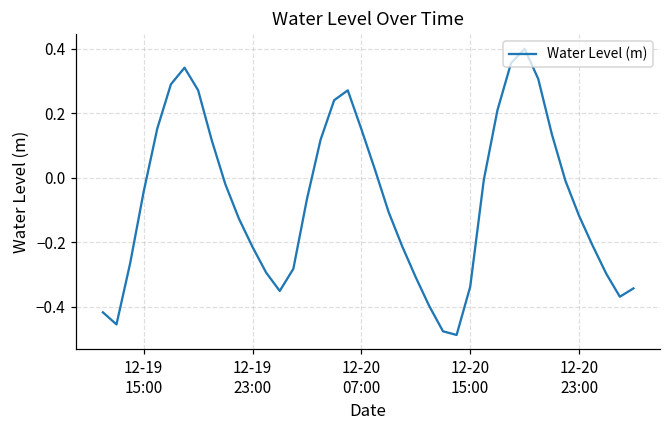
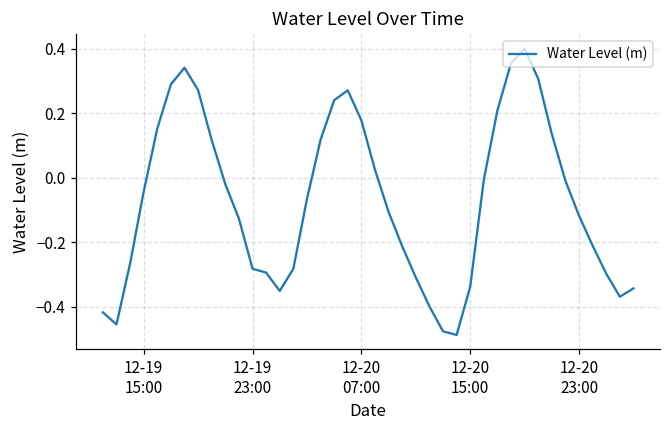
12-19 23:00: -0.21 -> -0.28
12-20 07:00: 0.15 -> 0.18
